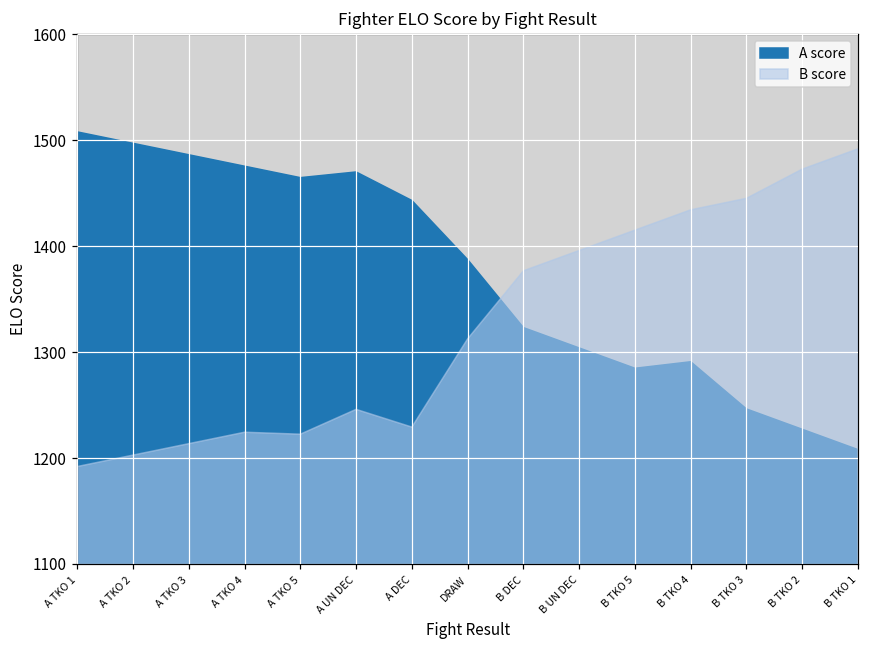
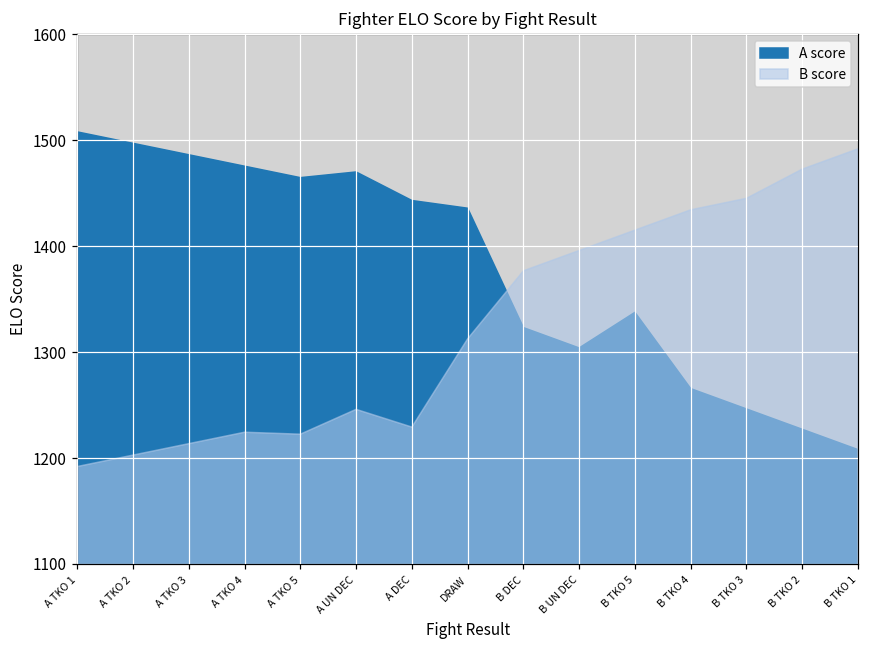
A score, DRAW: 1390 -> 1440
A score, B TKO 5: 1280 -> 1340
A score, B TKO 4: 1290 -> 1270
